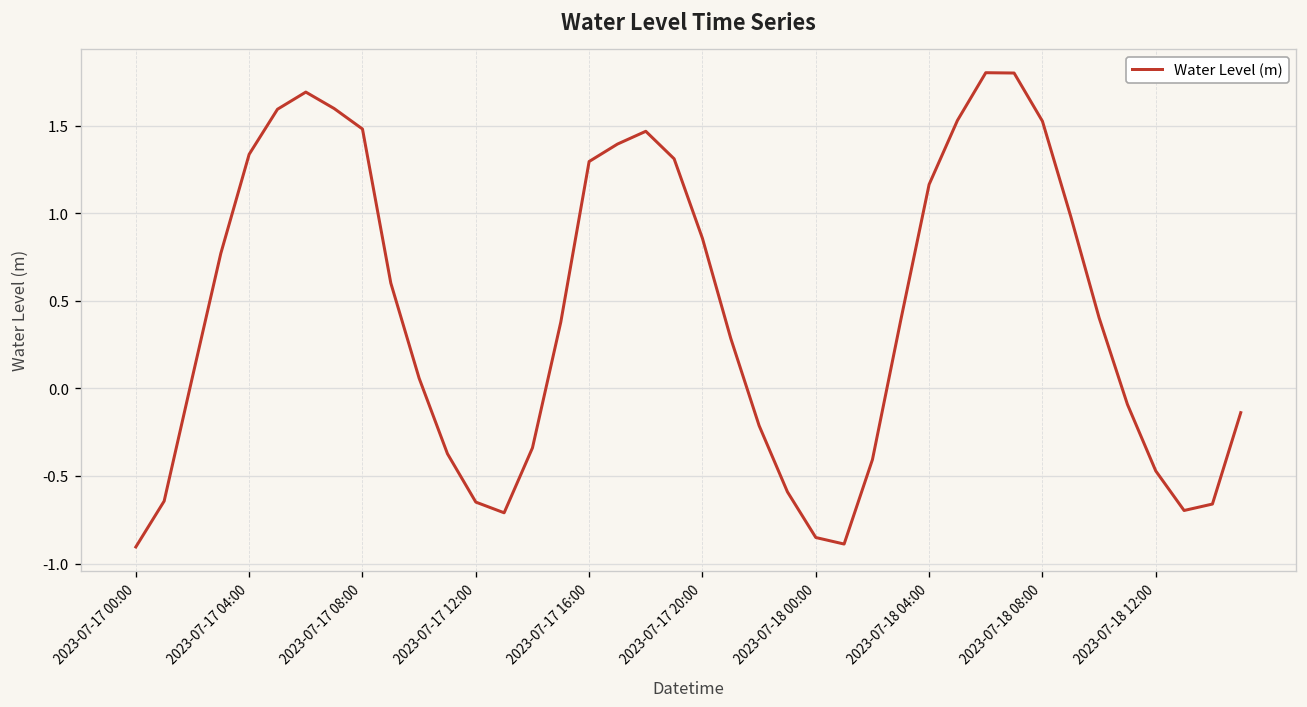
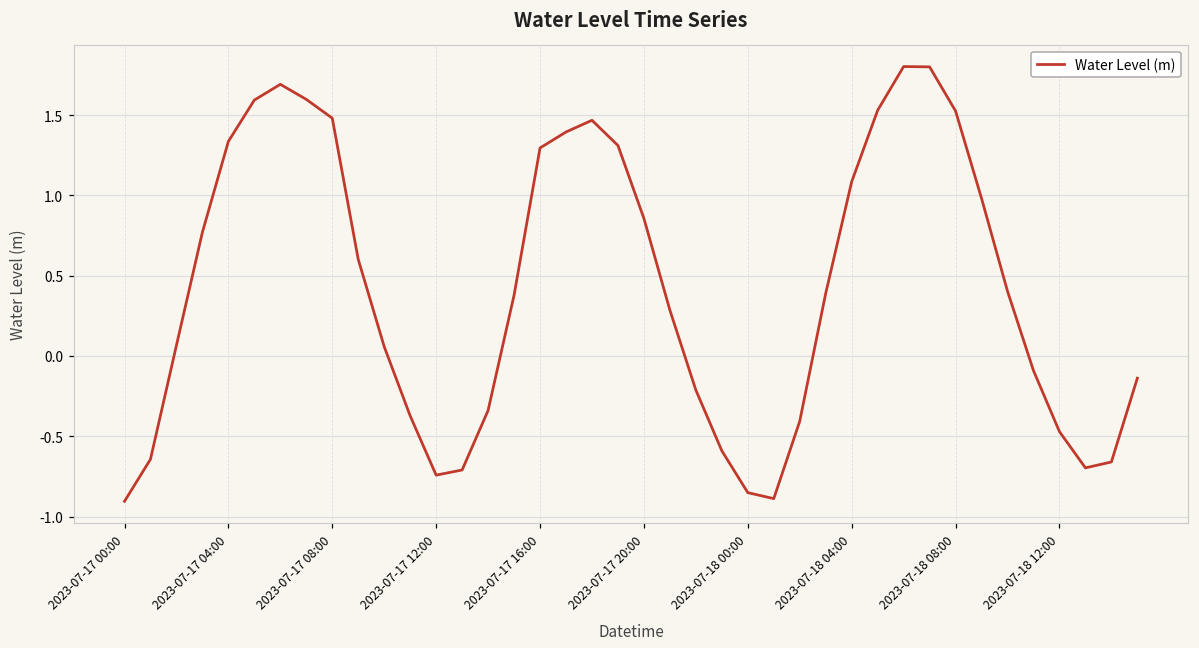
2023-07-17 12:00: -0.65 -> -0.74
2023-07-18 04:00: 1.16 -> 1.09
